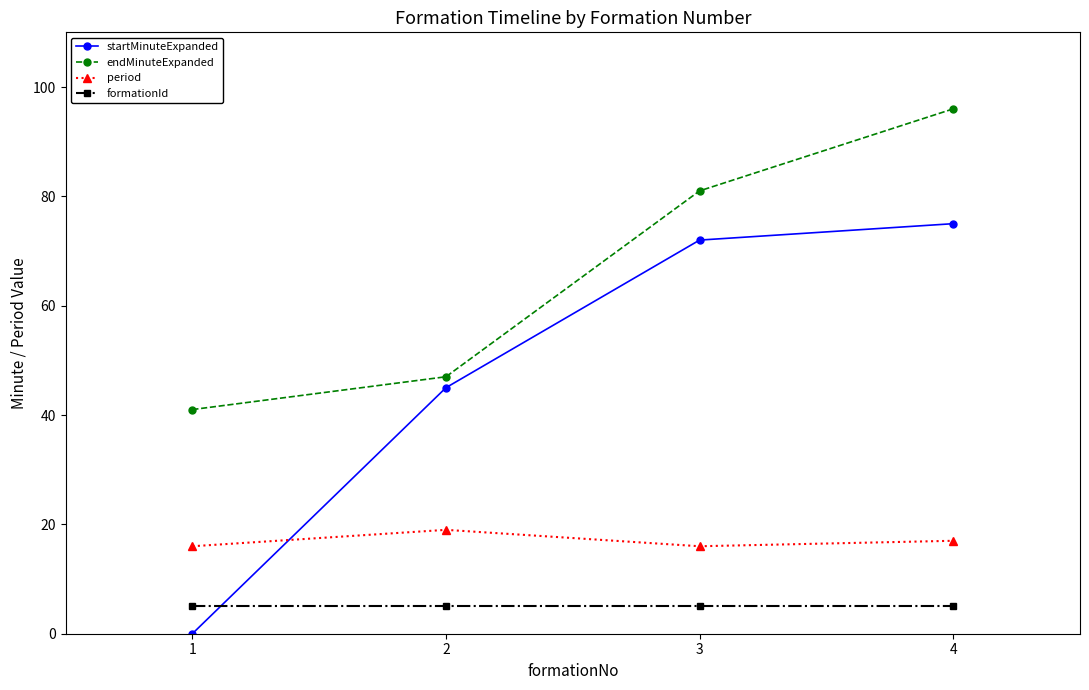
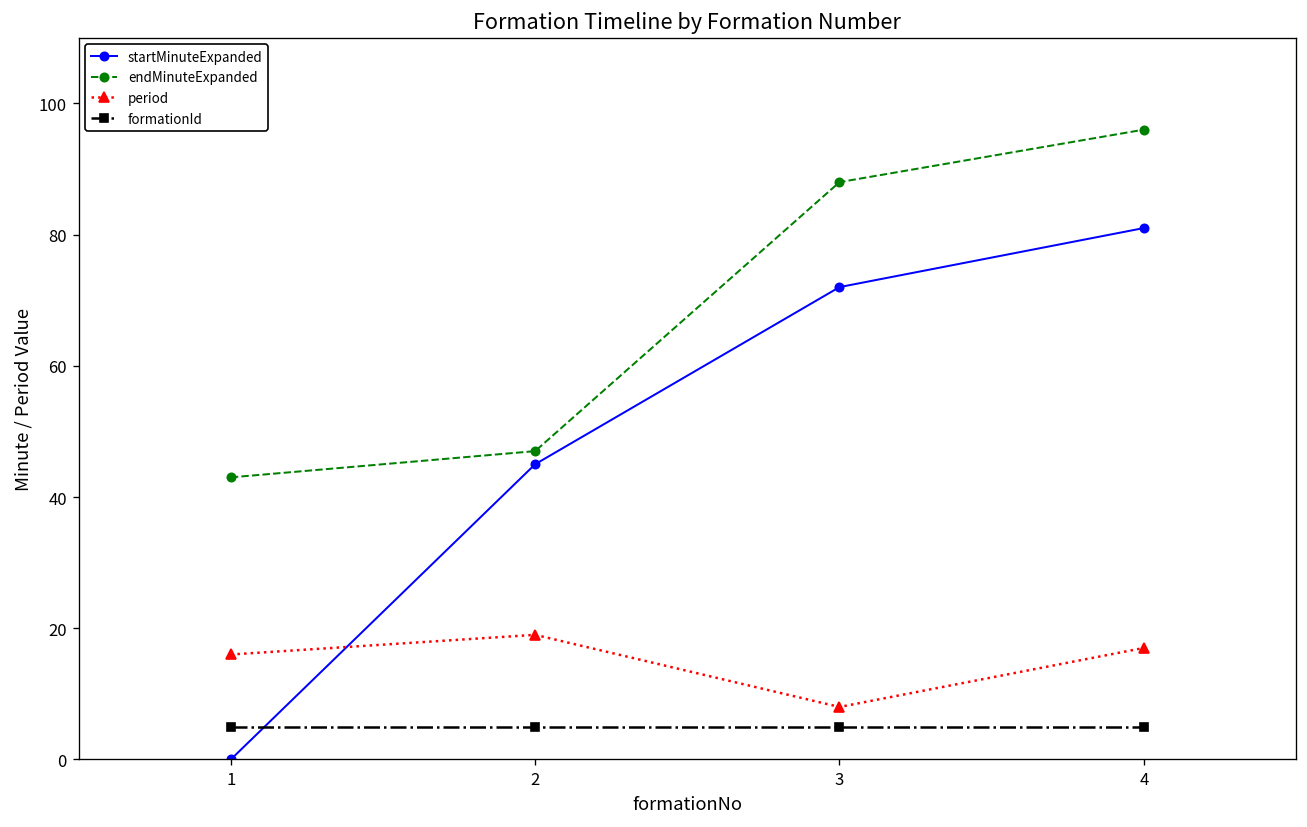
endMinuteExpanded, 1: 41 -> 43
endMinuteExpanded, 3: 81 -> 88
period, 3: 16 -> 8
startMinuteExpanded, 4: 75 -> 81
